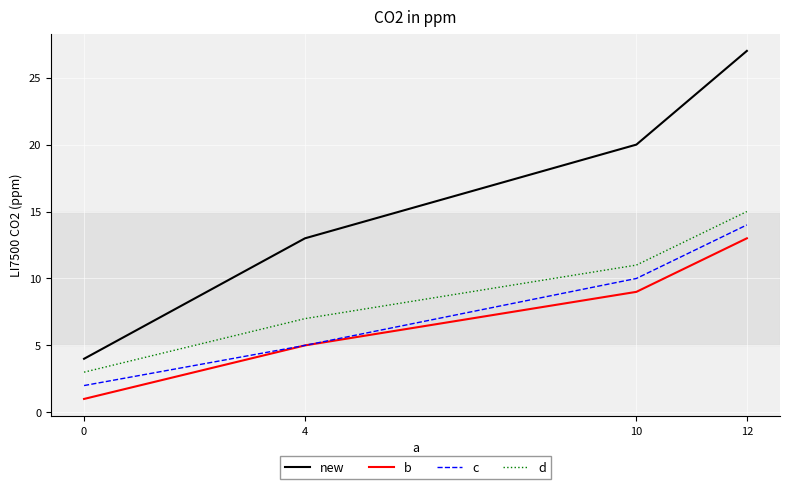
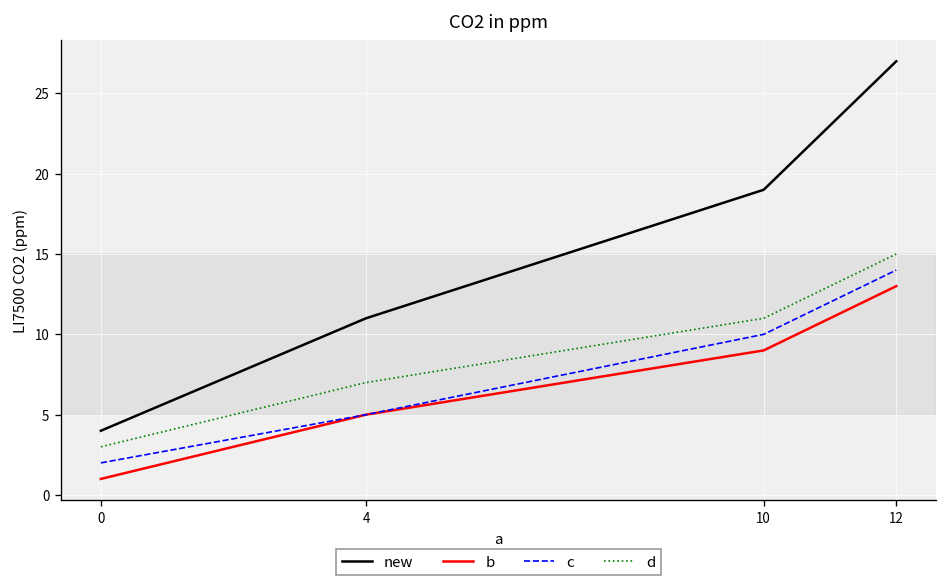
new, 4: 13 -> 11
new, 10: 20 -> 19
